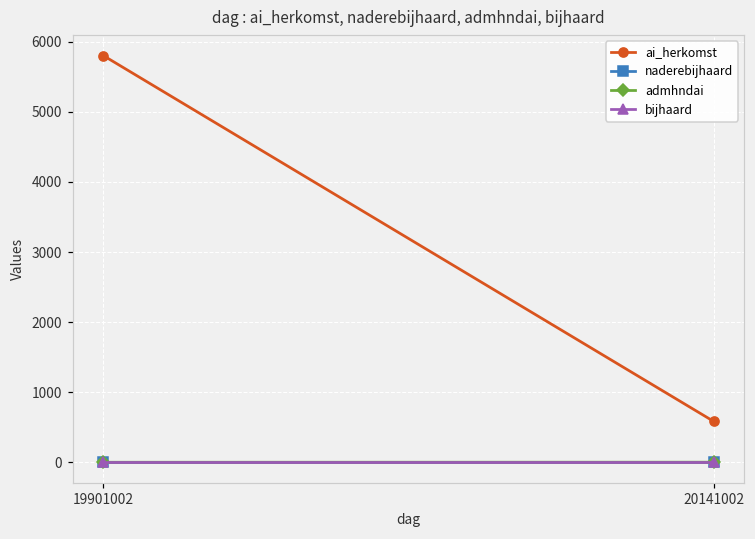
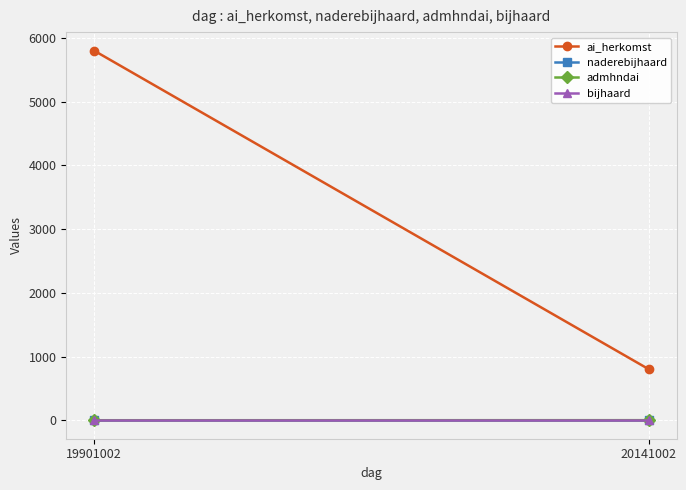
ai_herkomst, 20141002: 600 -> 800
